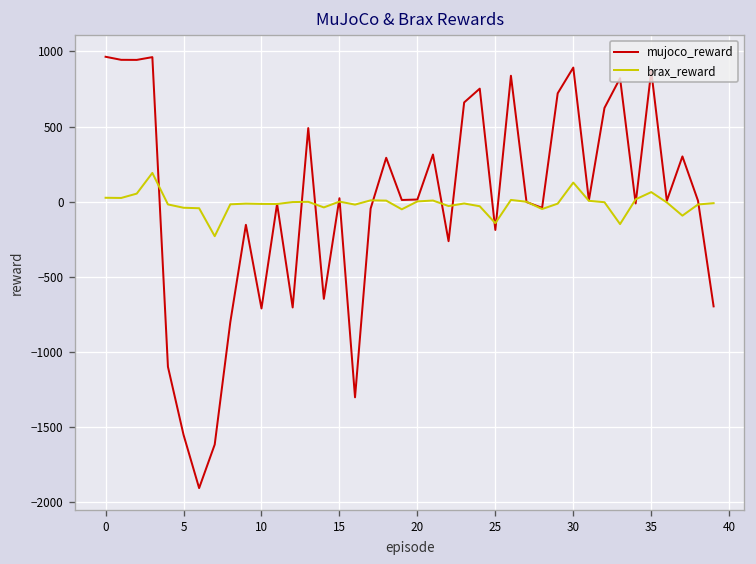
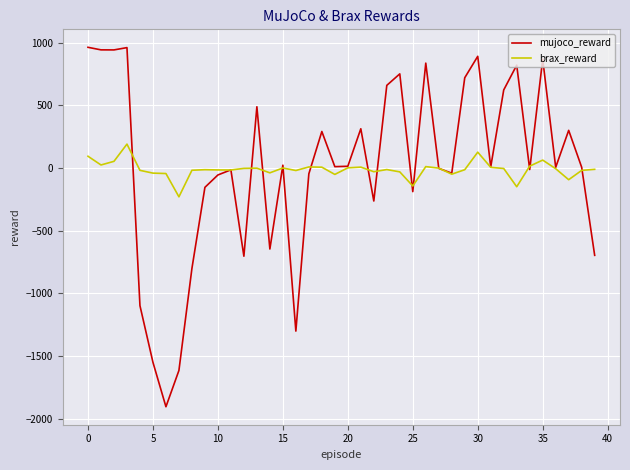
brax_reward, 0: 30 -> 90
mujoco_reward, 10: -710 -> -50
